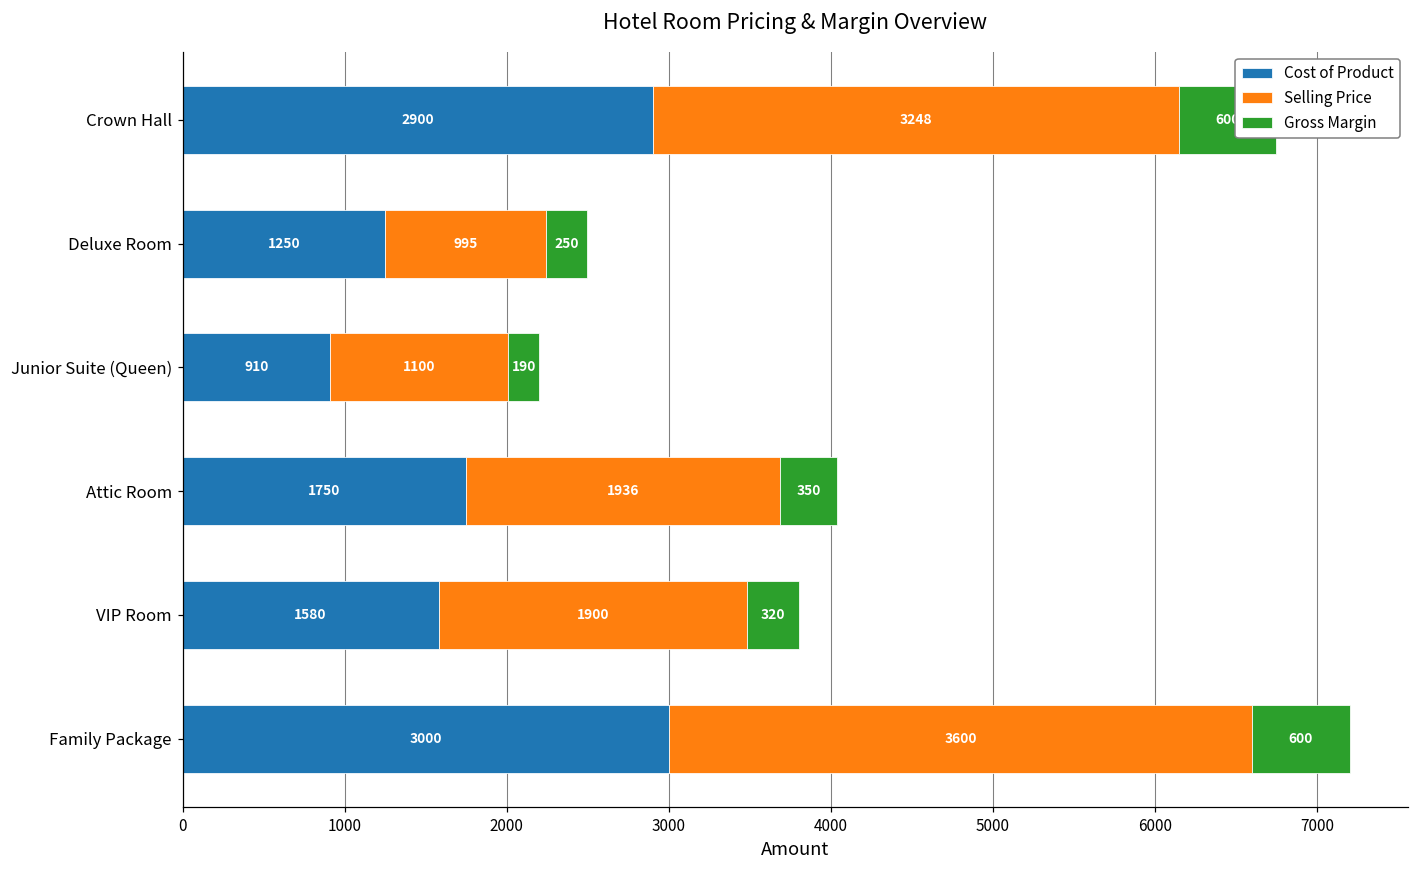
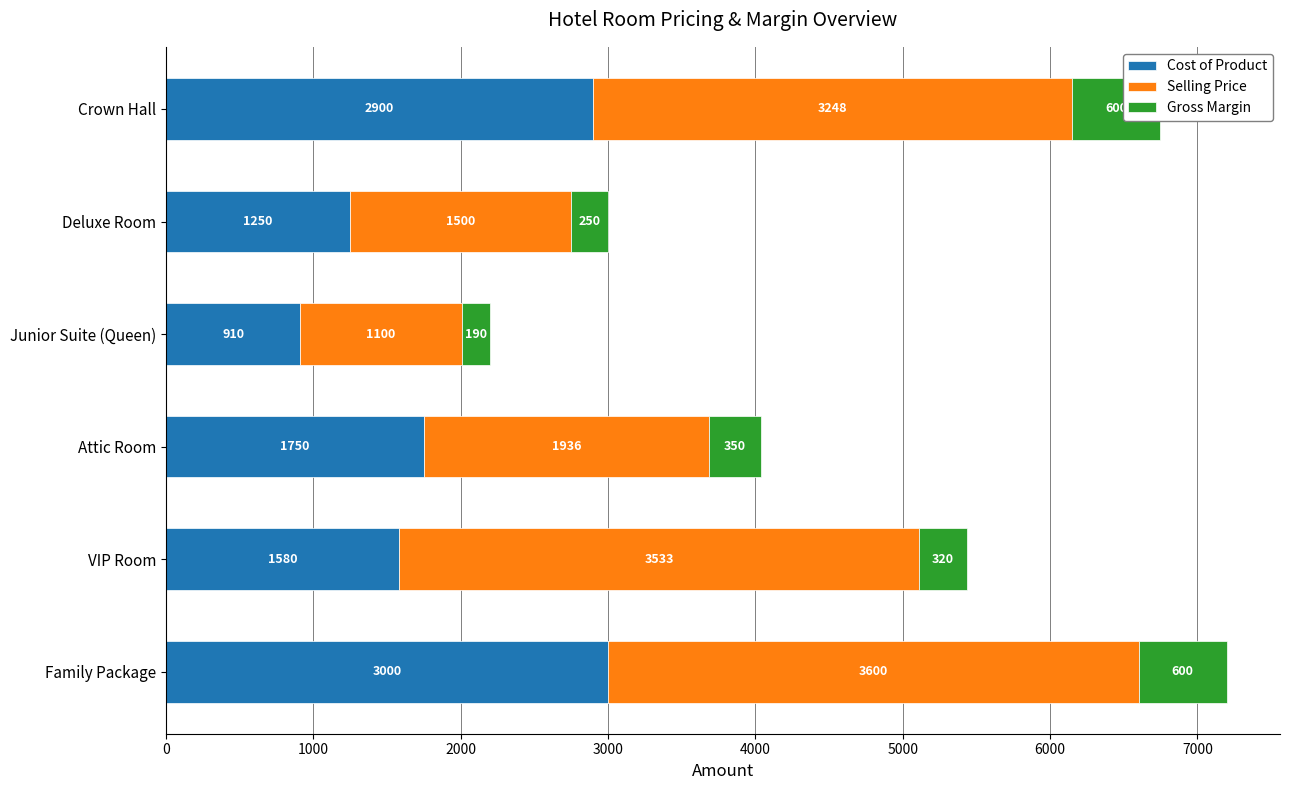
Selling Price, Deluxe Room: 995 -> 1500
Selling Price, VIP Room: 1900 -> 3533
